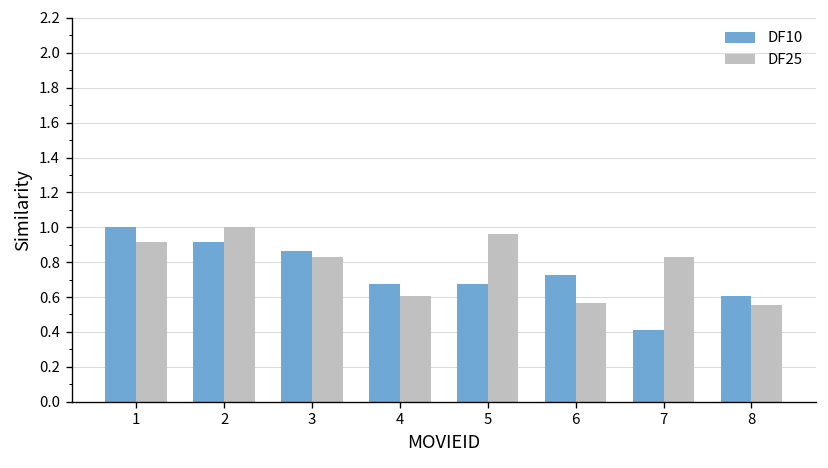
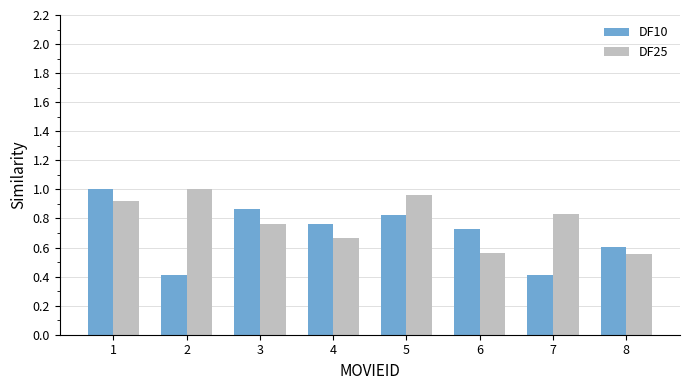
DF10, 2: 0.92 -> 0.41
DF25, 3: 0.83 -> 0.76
DF10, 4: 0.68 -> 0.76
DF25, 4: 0.61 -> 0.67
DF10, 5: 0.68 -> 0.82
